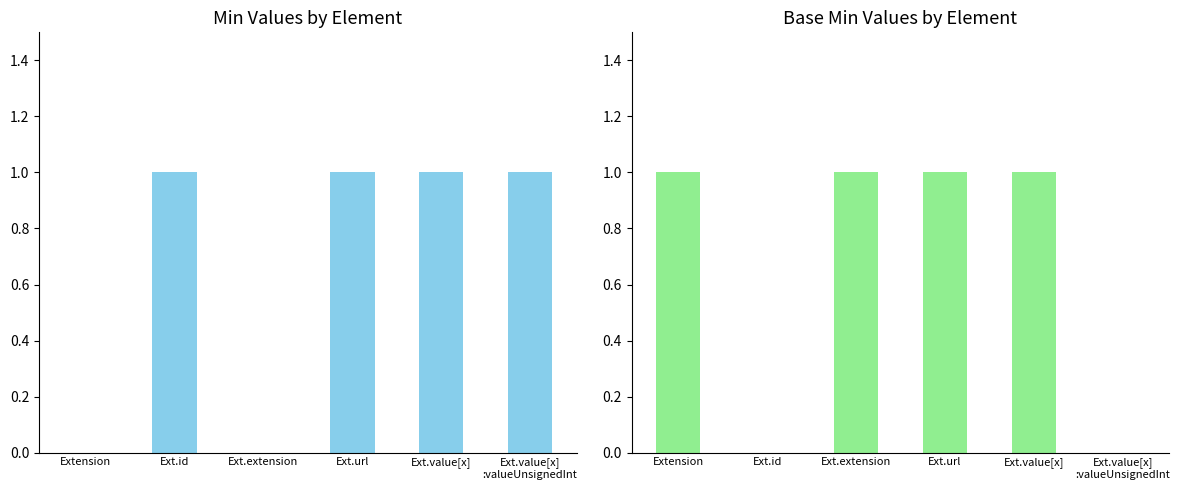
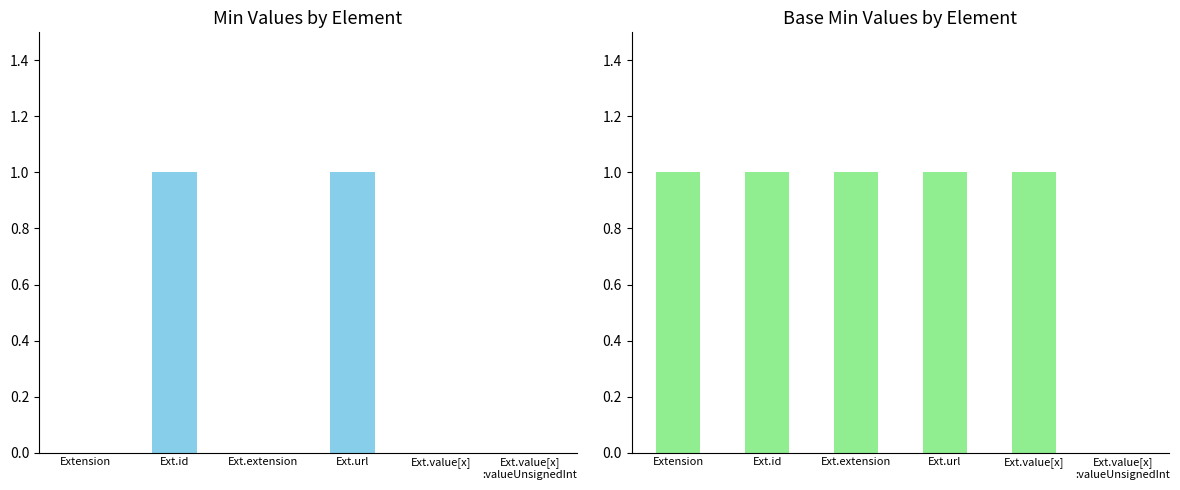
Min Values by Element, Ext.value[x]: 1 -> 0
Min Values by Element, Ext.value[x] :valueUnsignedInt: 1 -> 0
Base Min Values by Element, Ext.id: 0 -> 1
